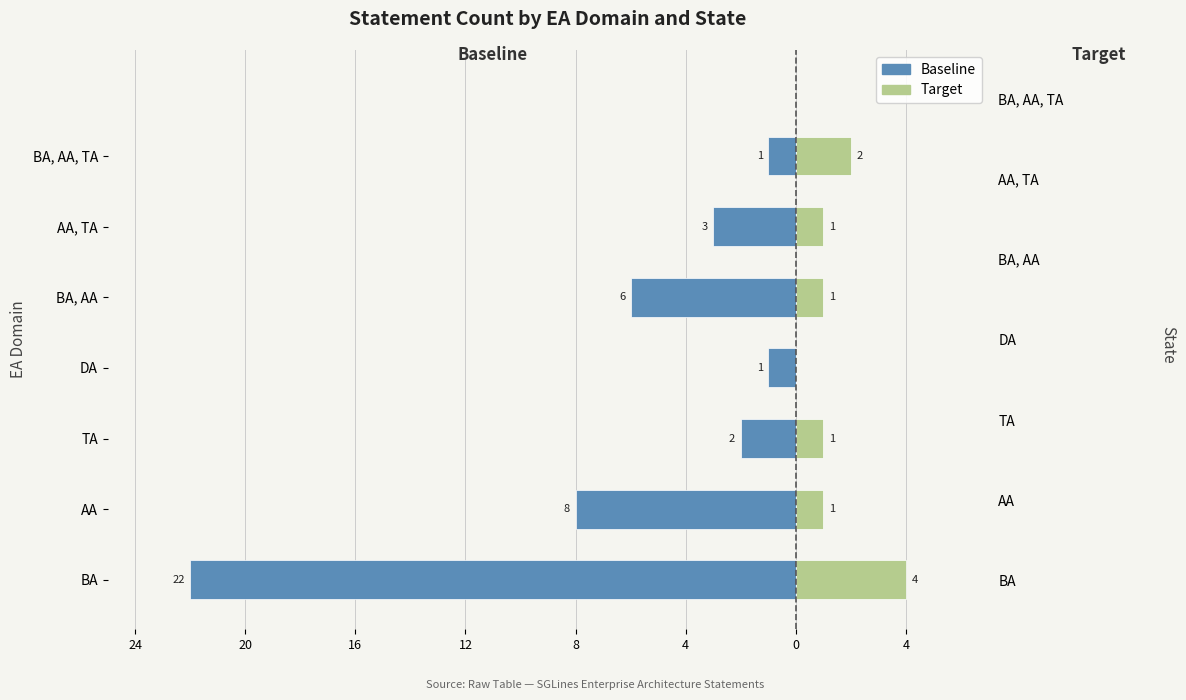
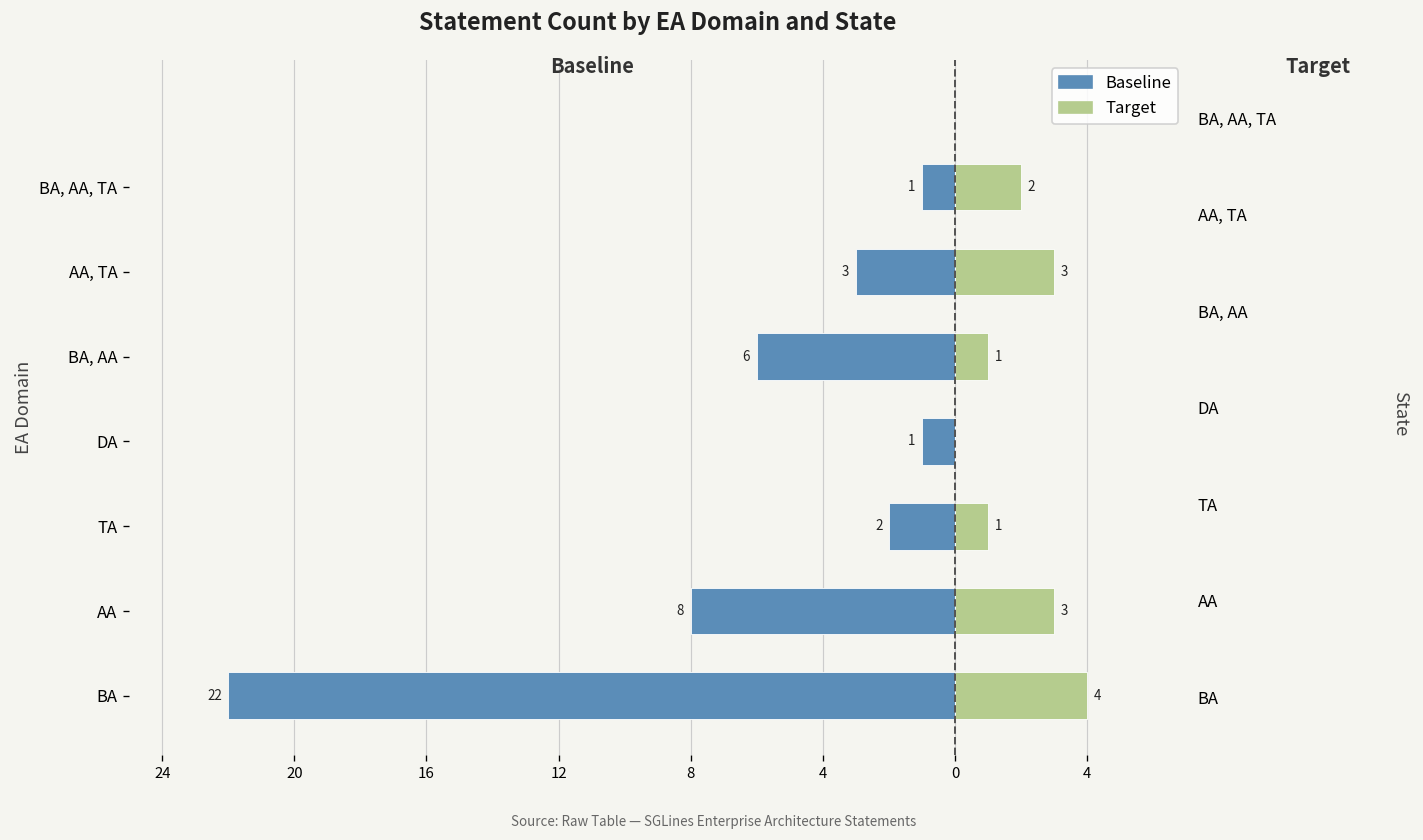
Target, AA, TA: 1 -> 3
Target, AA: 1 -> 3
